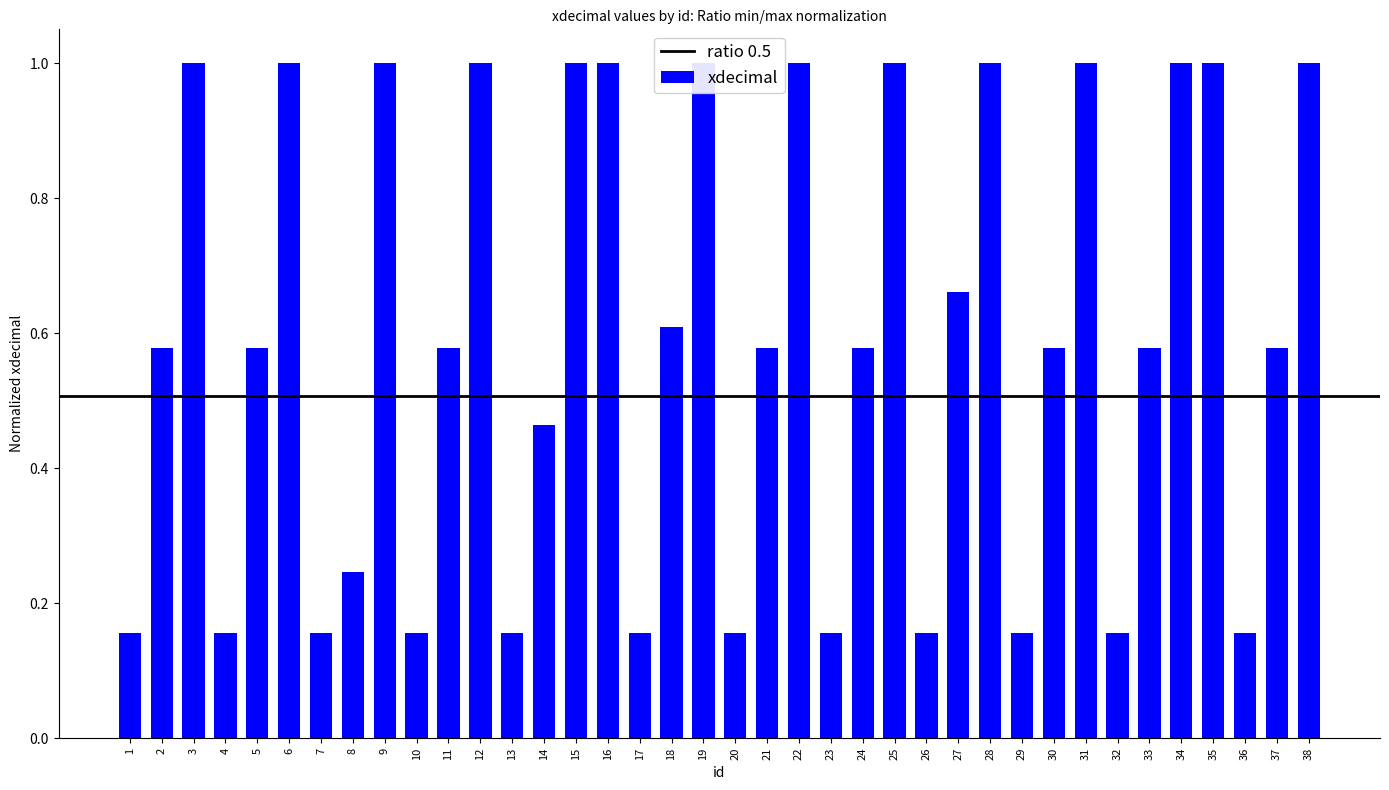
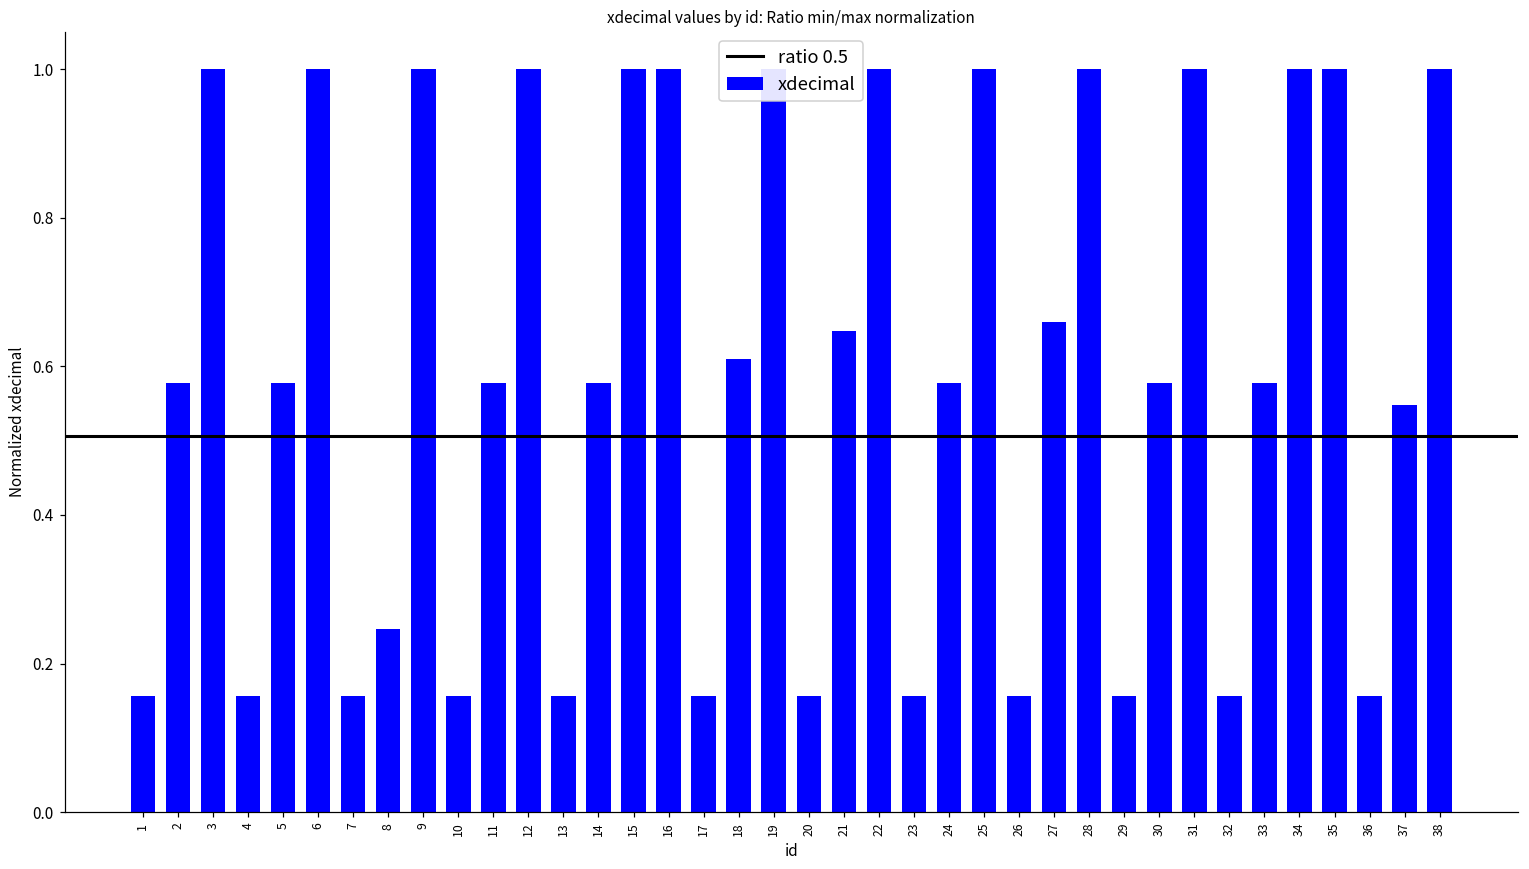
14: 0.46 -> 0.58
21: 0.58 -> 0.65
37: 0.58 -> 0.55
